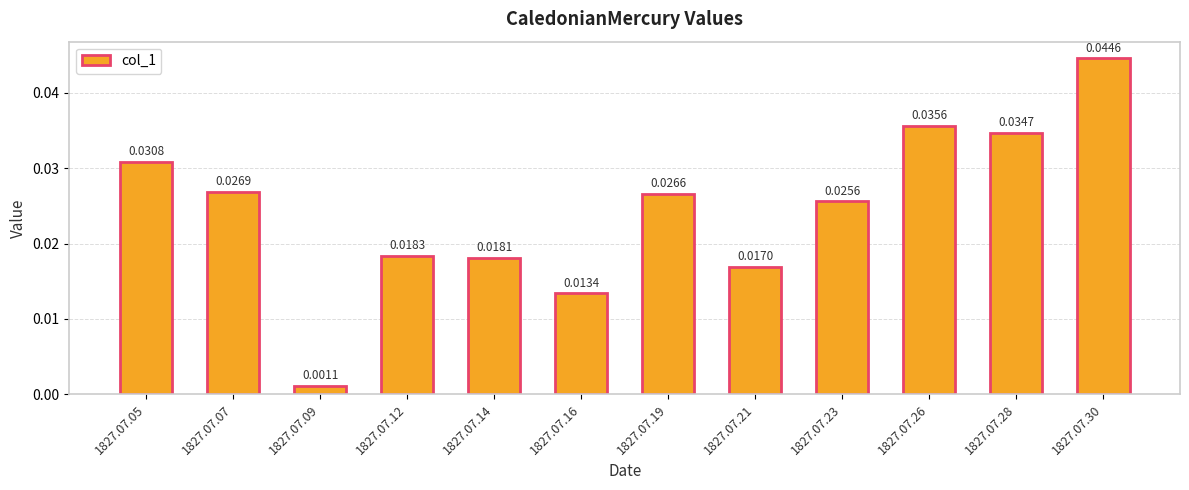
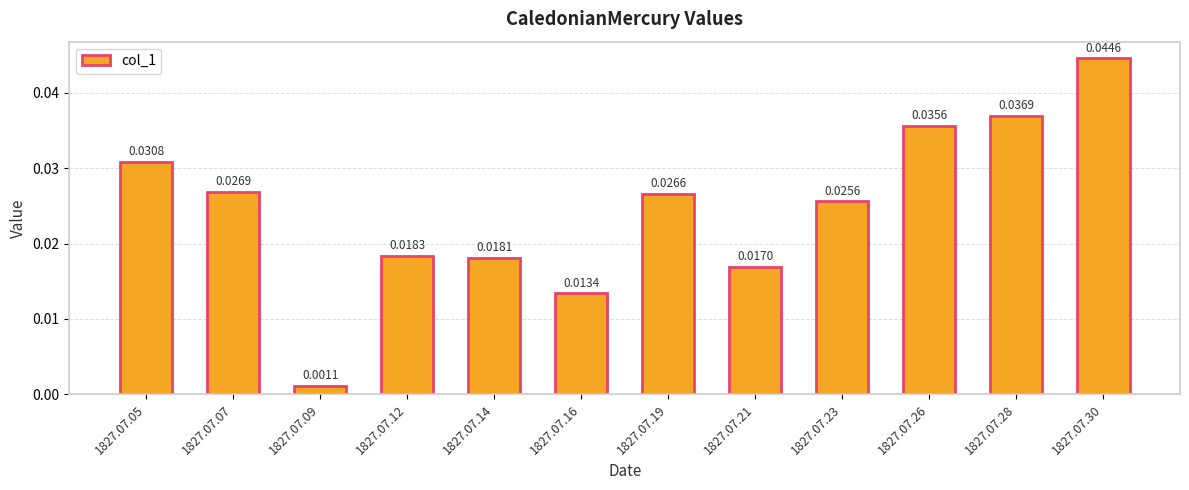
1827.07.28: 0.0347 -> 0.0369
